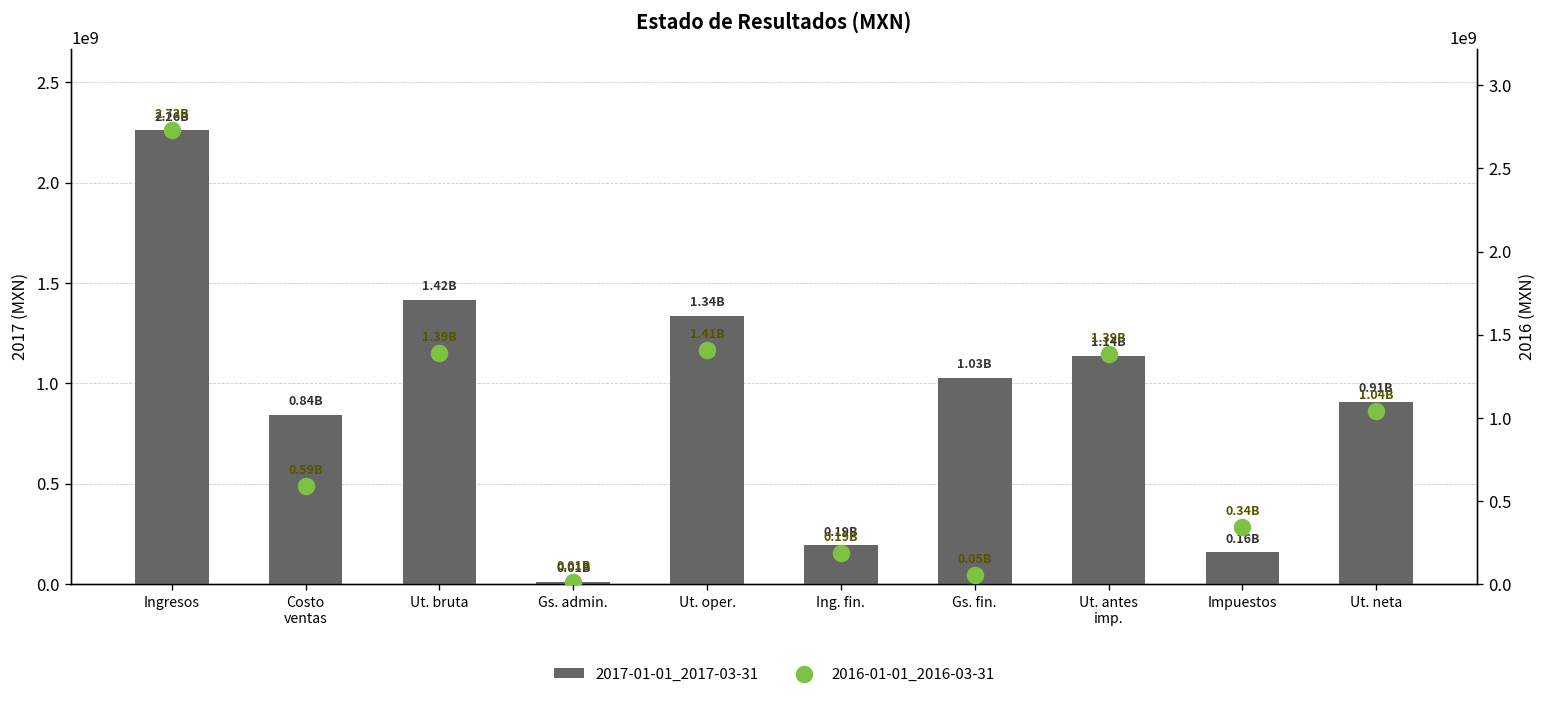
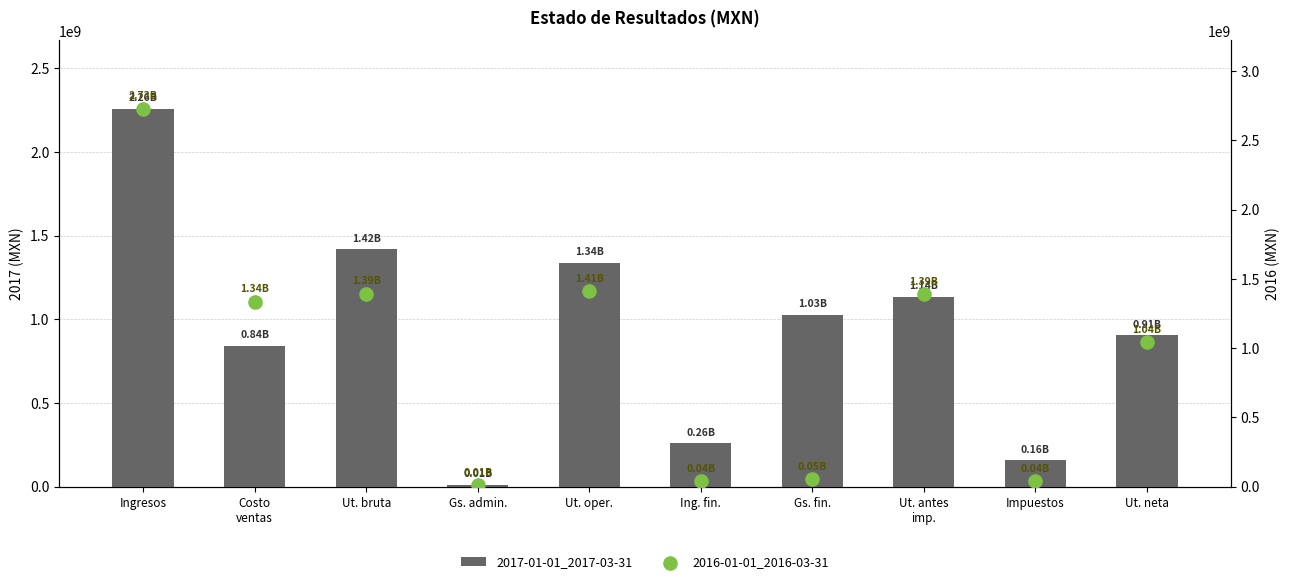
2017-01-01_2017-03-31, Ing. fin.: 0.19B -> 0.26B
2016-01-01_2016-03-31, Costo ventas: 0.59B -> 1.34B
2016-01-01_2016-03-31, Ing. fin.: 0.19B -> 0.04B
2016-01-01_2016-03-31, Impuestos: 0.34B -> 0.04B
